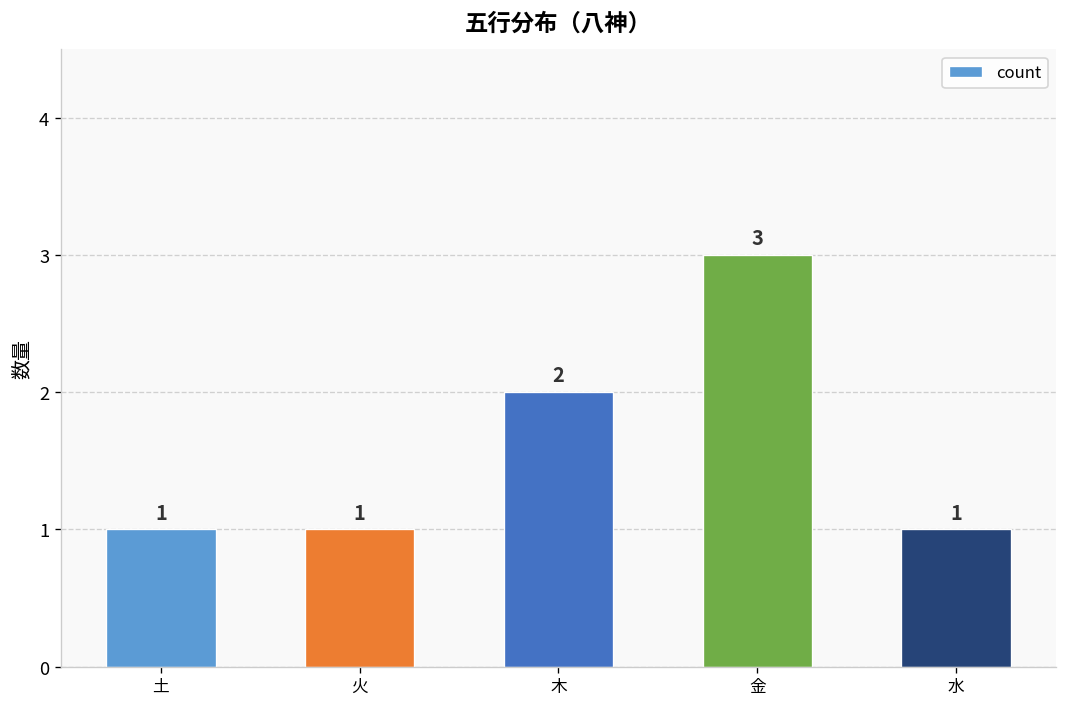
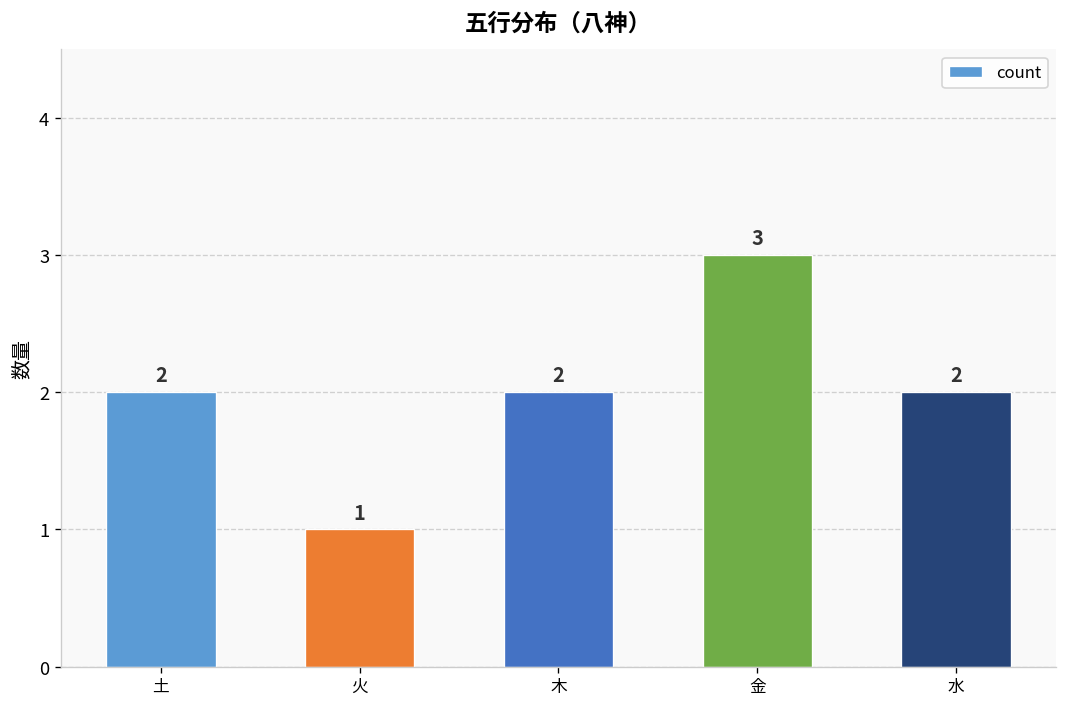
土: 1 -> 2
水: 1 -> 2
